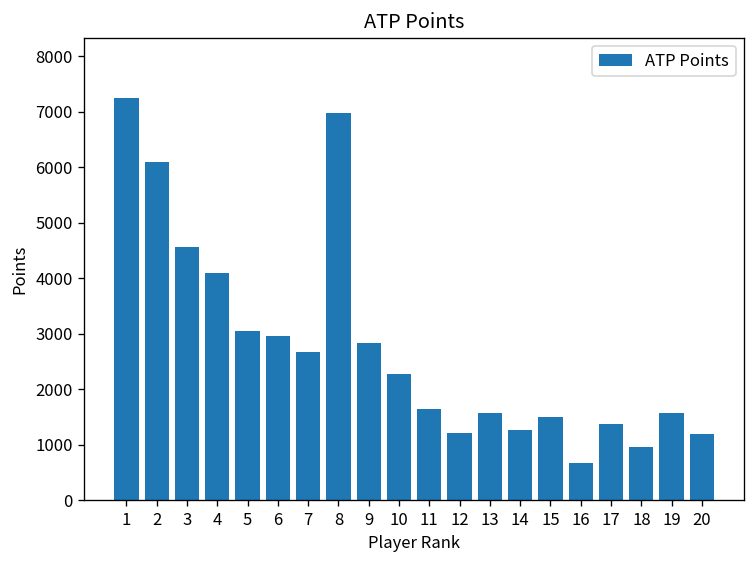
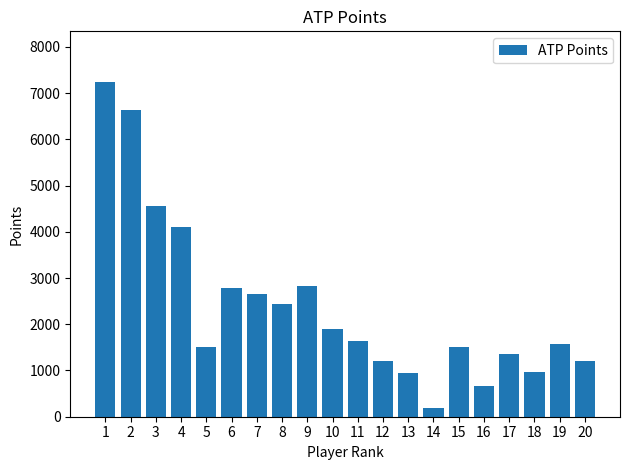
2: 6100 -> 6600
5: 3100 -> 1500
6: 3000 -> 2800
8: 7000 -> 2400
10: 2300 -> 1900
13: 1600 -> 900
14: 1300 -> 200
